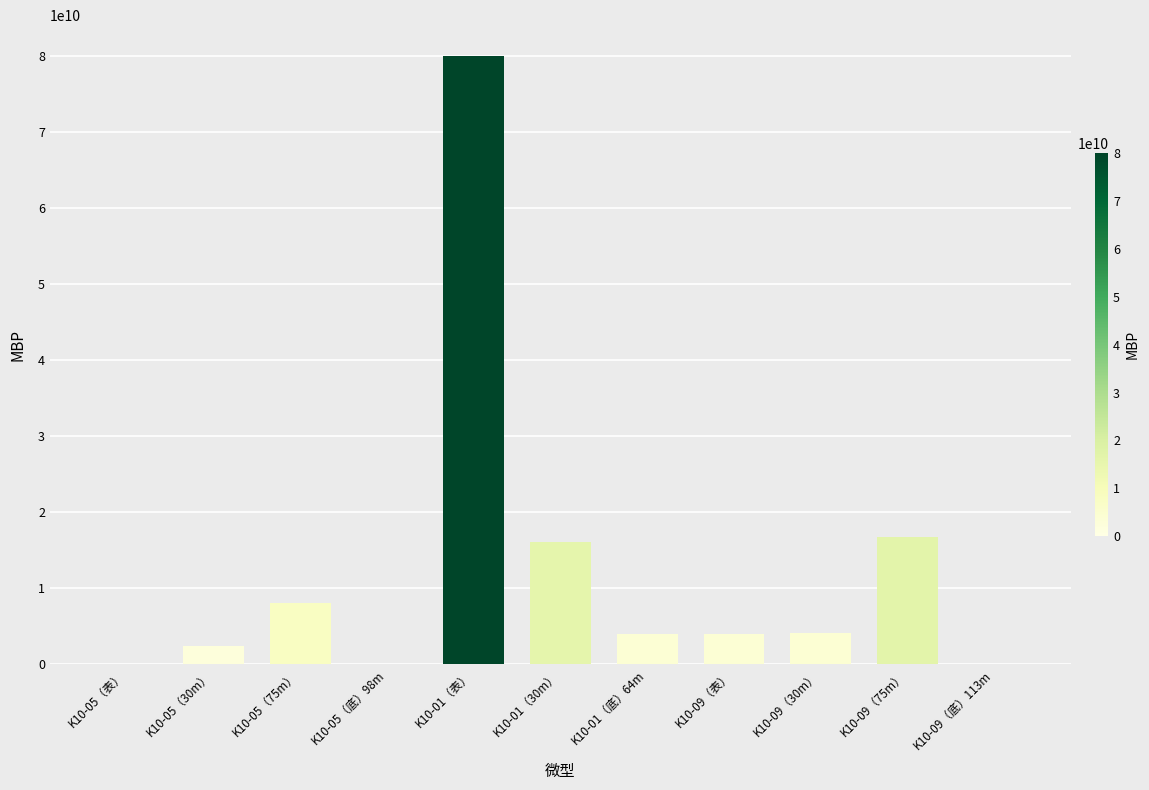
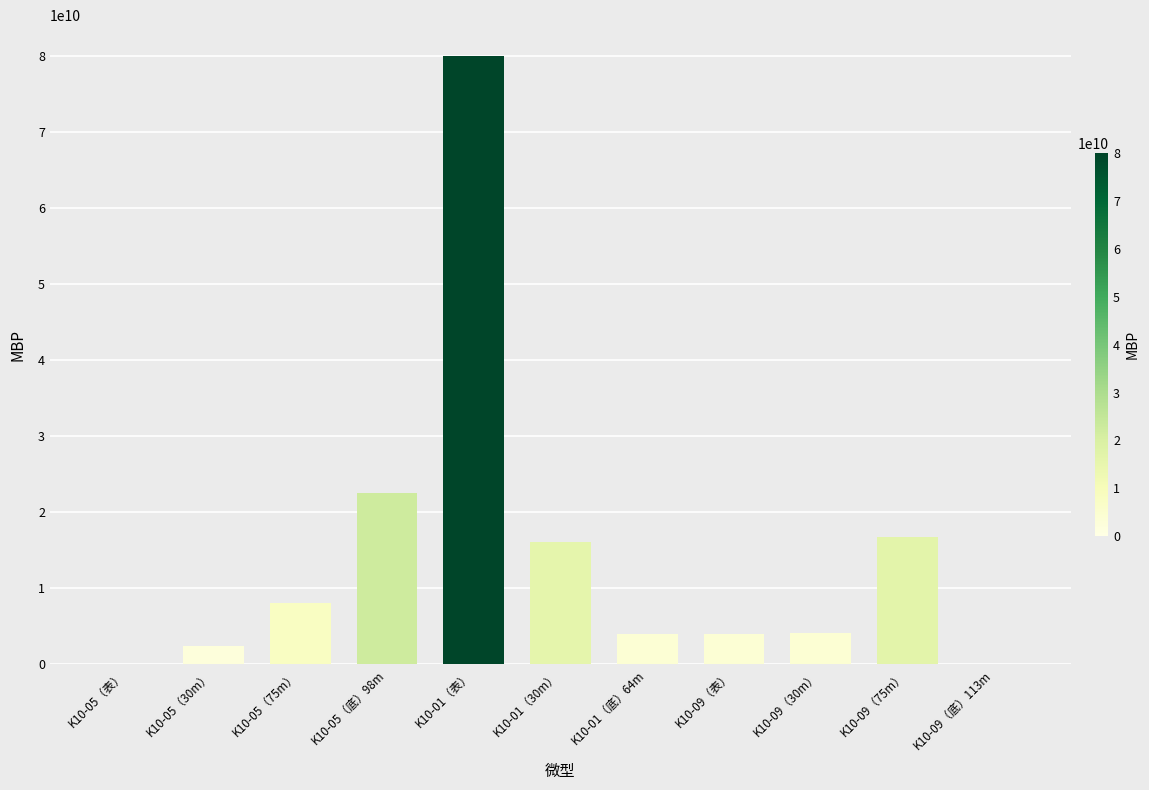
K10-05（底）98m: 0 -> 23000000000
